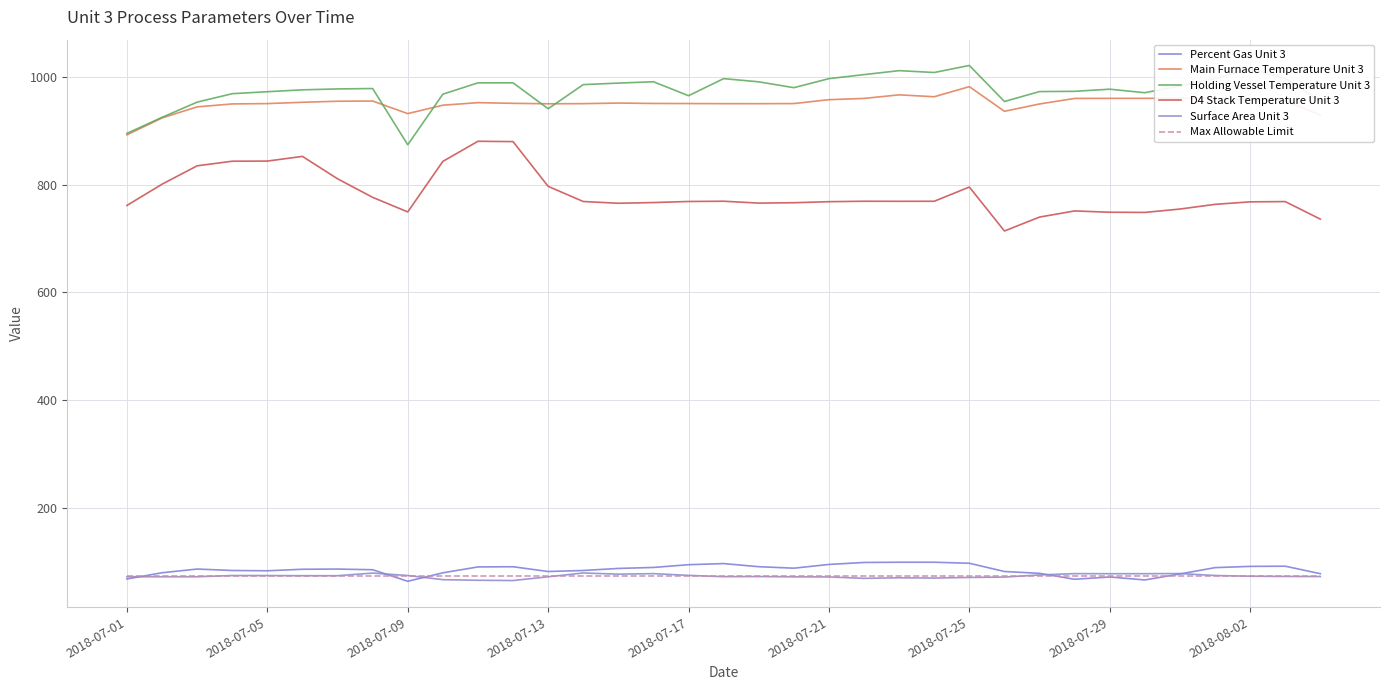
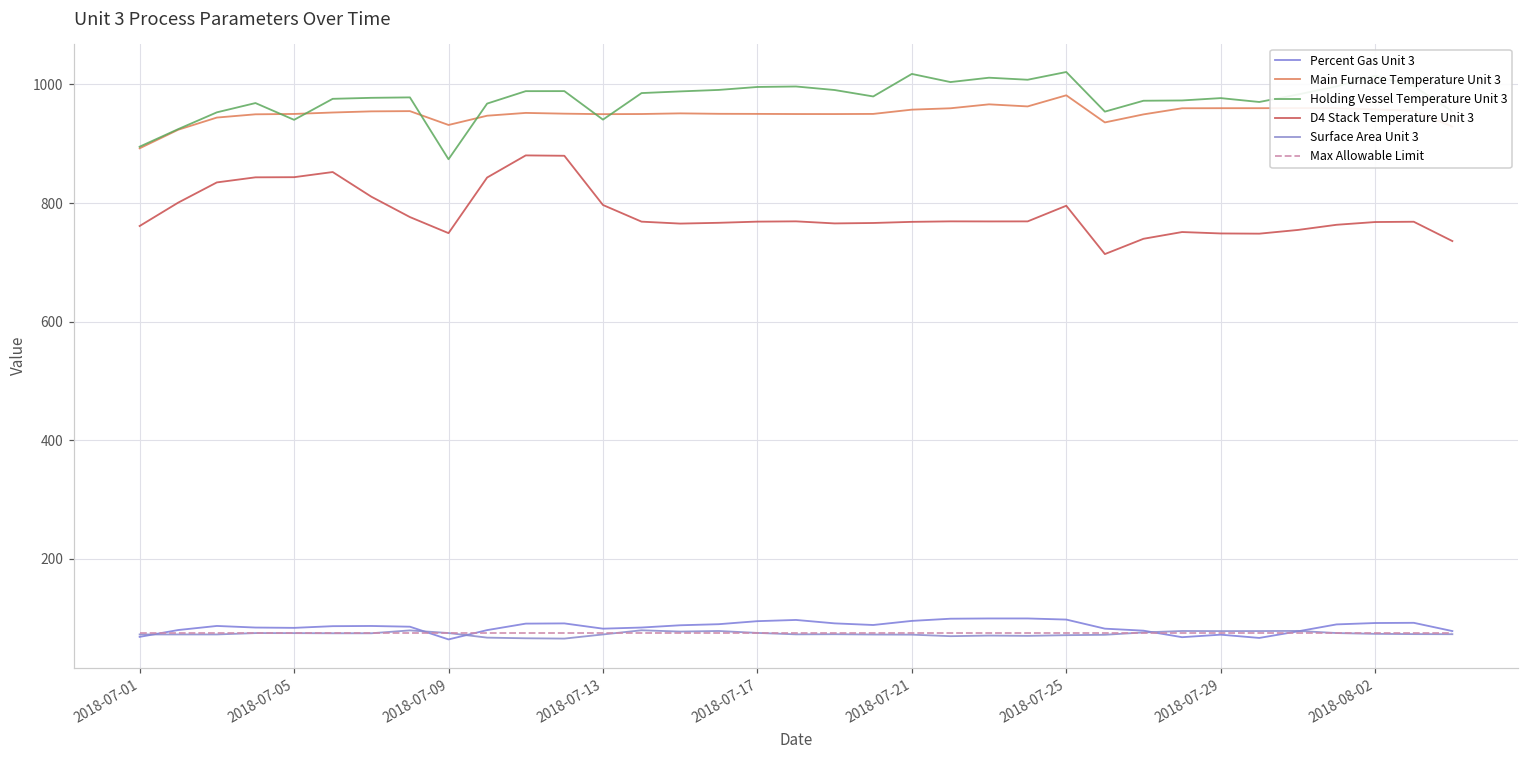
Holding Vessel Temperature Unit 3, 2018-07-05: 970 -> 940
Holding Vessel Temperature Unit 3, 2018-07-17: 960 -> 1000
Holding Vessel Temperature Unit 3, 2018-07-21: 1000 -> 1020
